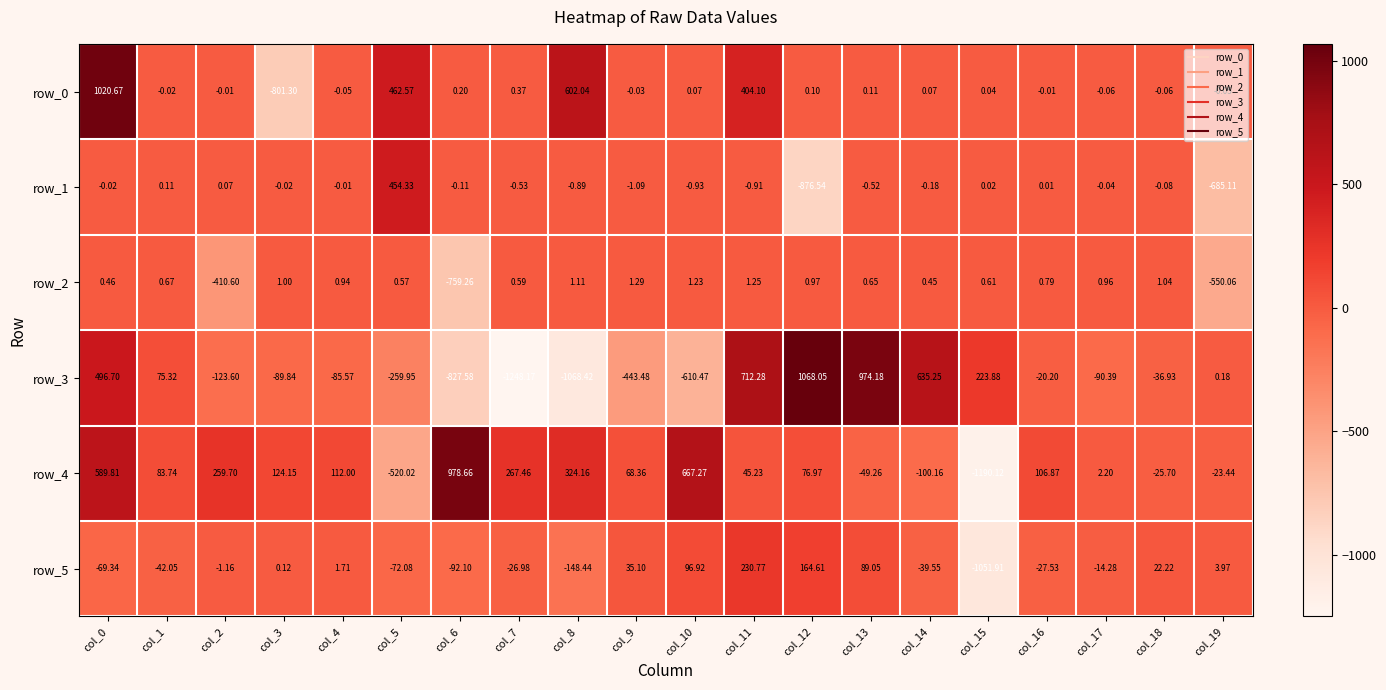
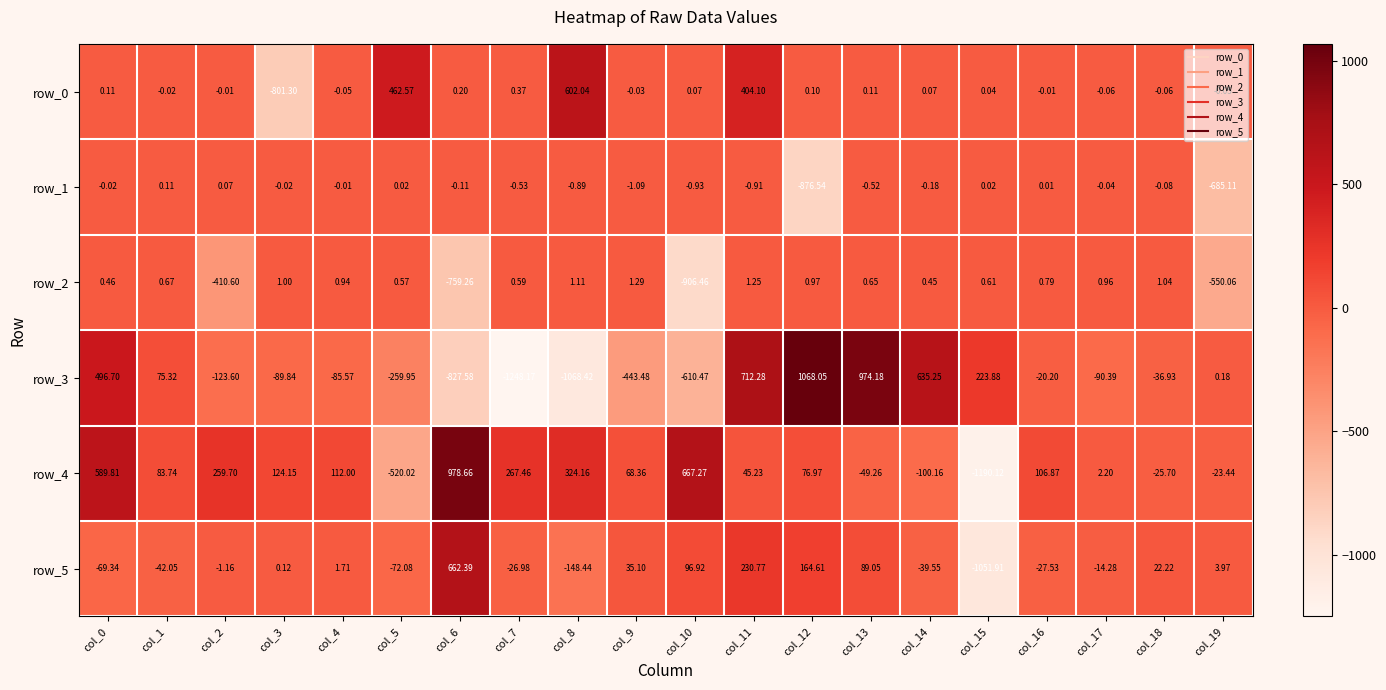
row_0, col_0: 1020.67 -> 0.11
row_1, col_5: 454.33 -> 0.02
row_2, col_10: 1.23 -> -906.46
row_5, col_6: -92.10 -> 662.39
